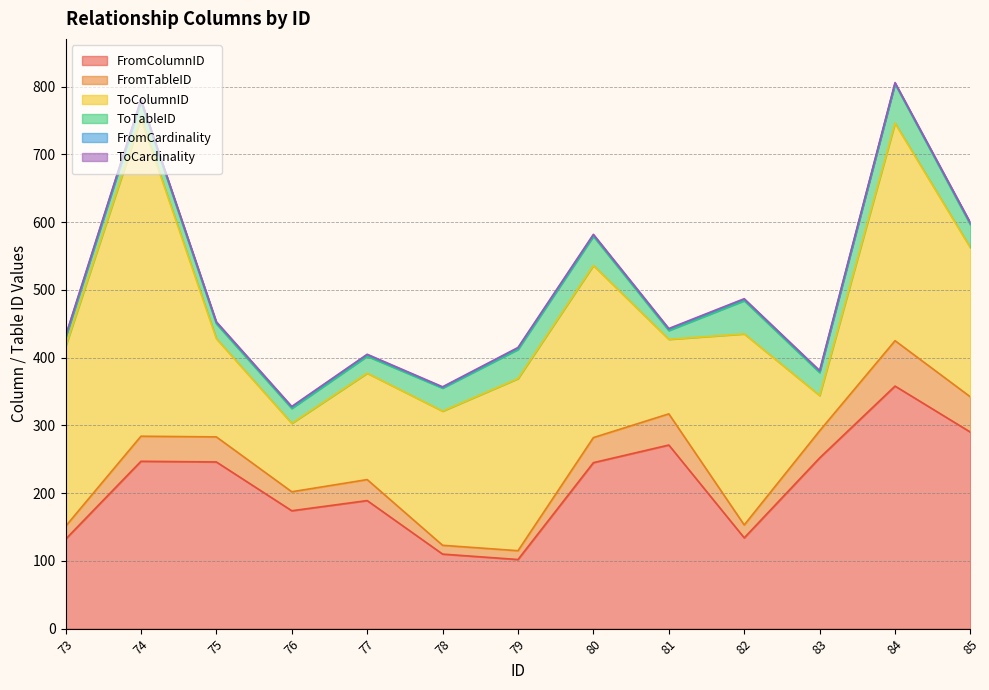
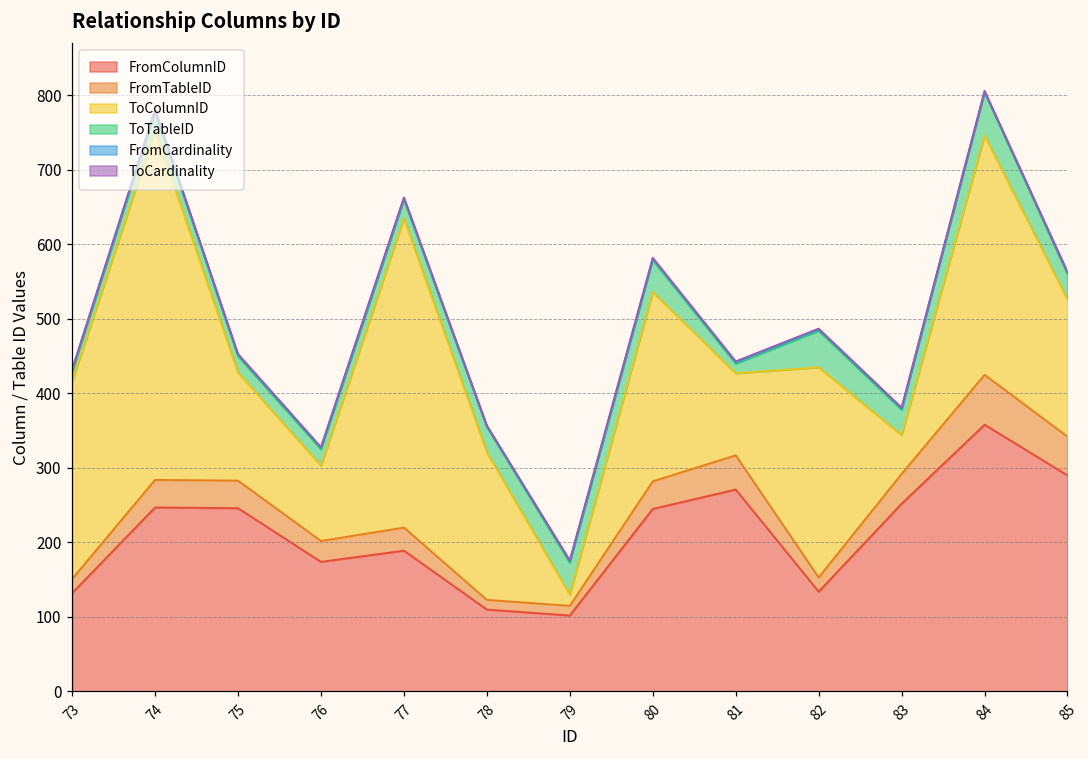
ToColumnID, 77: 160 -> 420
ToColumnID, 79: 250 -> 20
ToColumnID, 85: 220 -> 180
